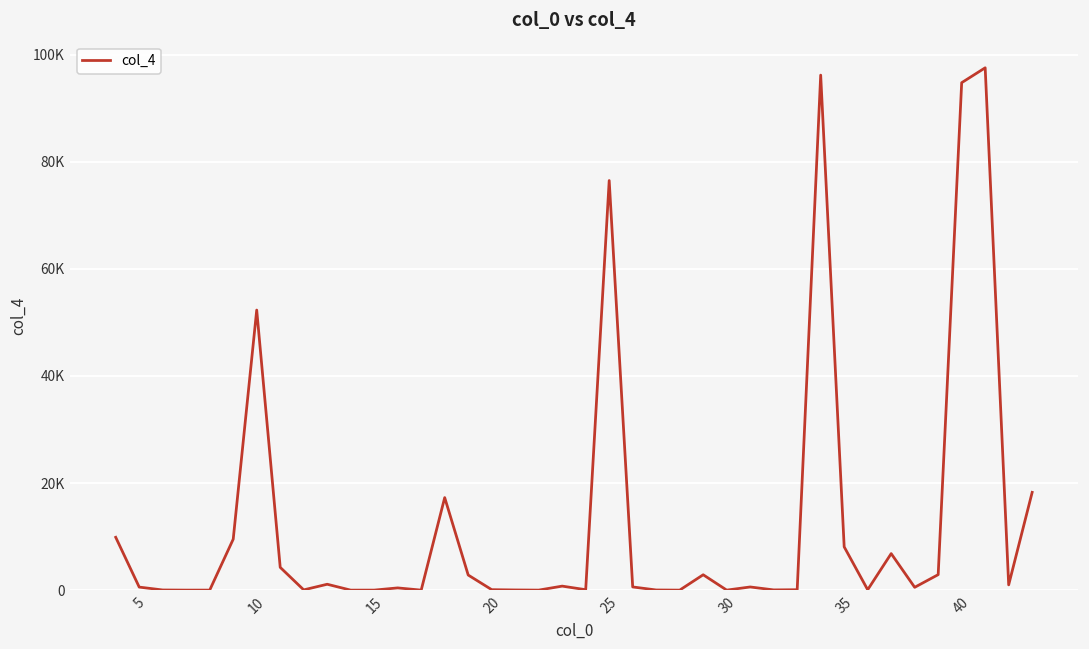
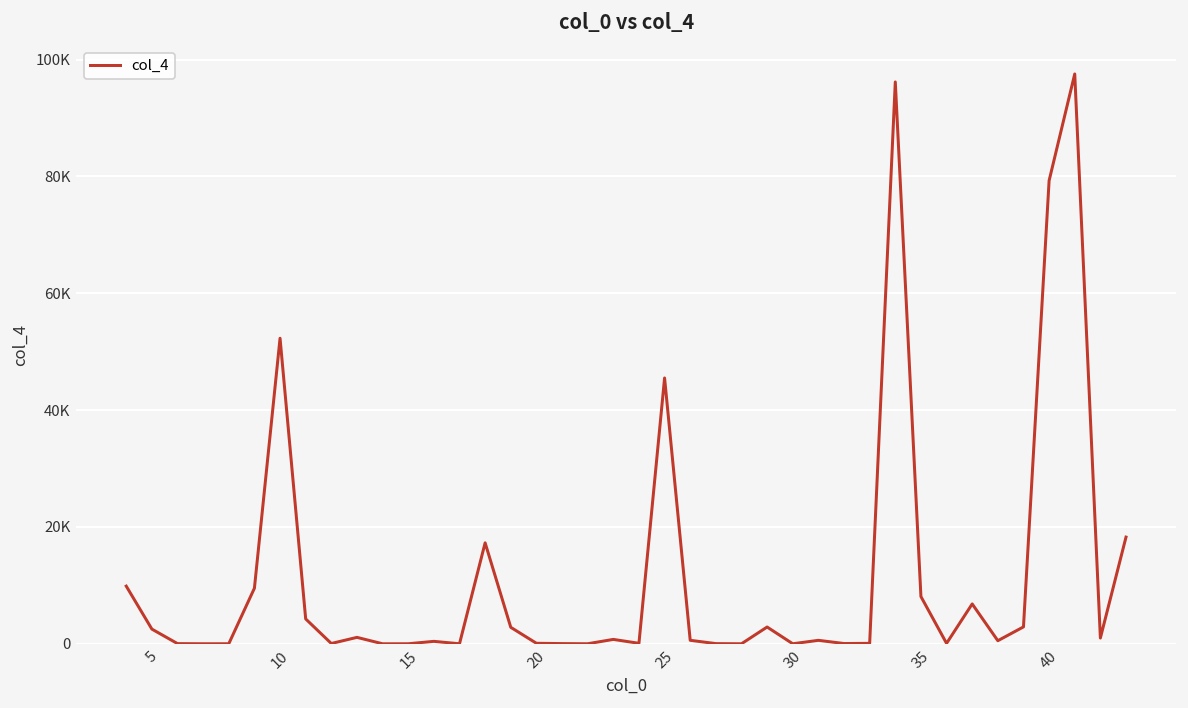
5: 1000 -> 3000
25: 76000 -> 46000
40: 95000 -> 79000
